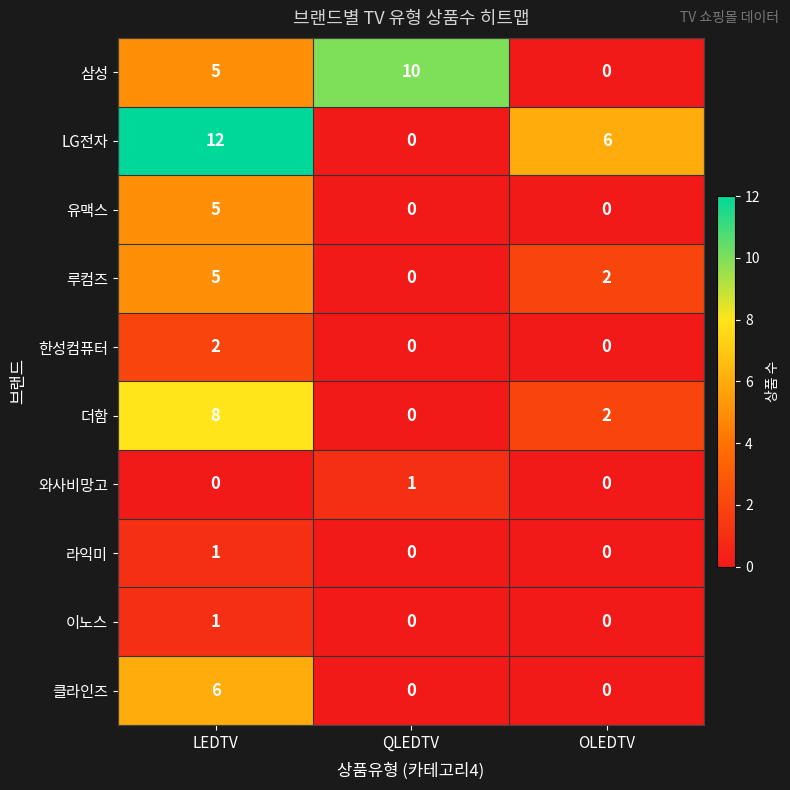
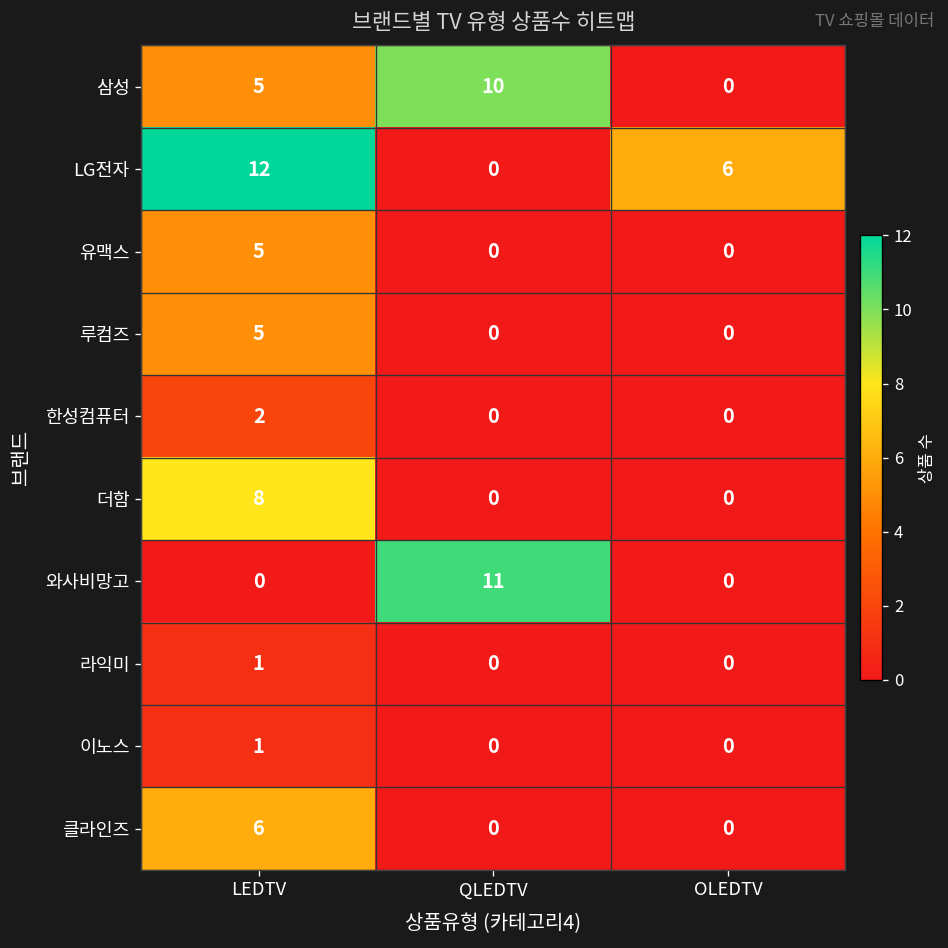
루컴즈, OLEDTV: 2 -> 0
더함, OLEDTV: 2 -> 0
와사비망고, QLEDTV: 1 -> 11
